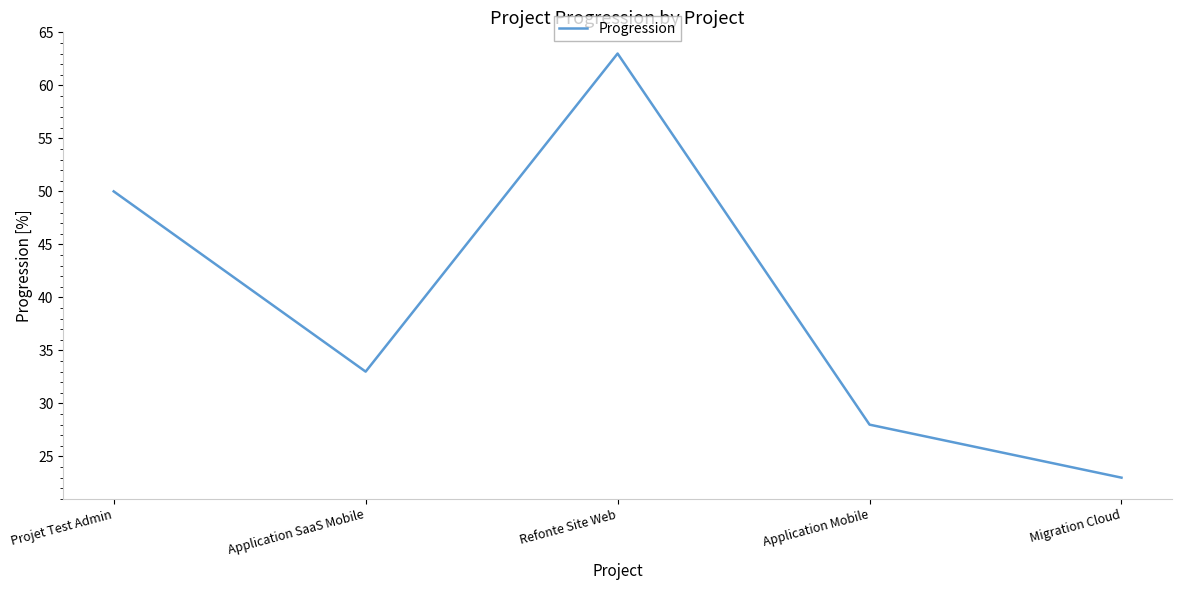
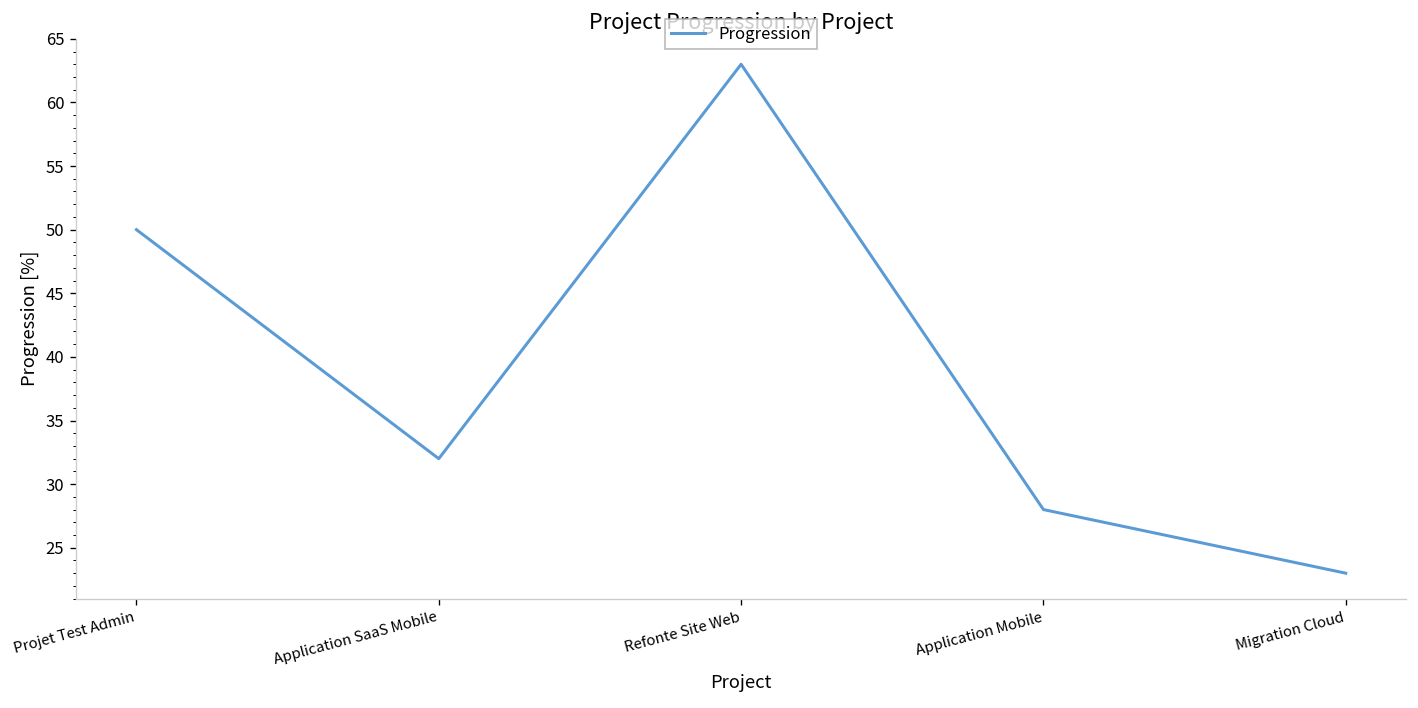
Application SaaS Mobile: 33 -> 32
